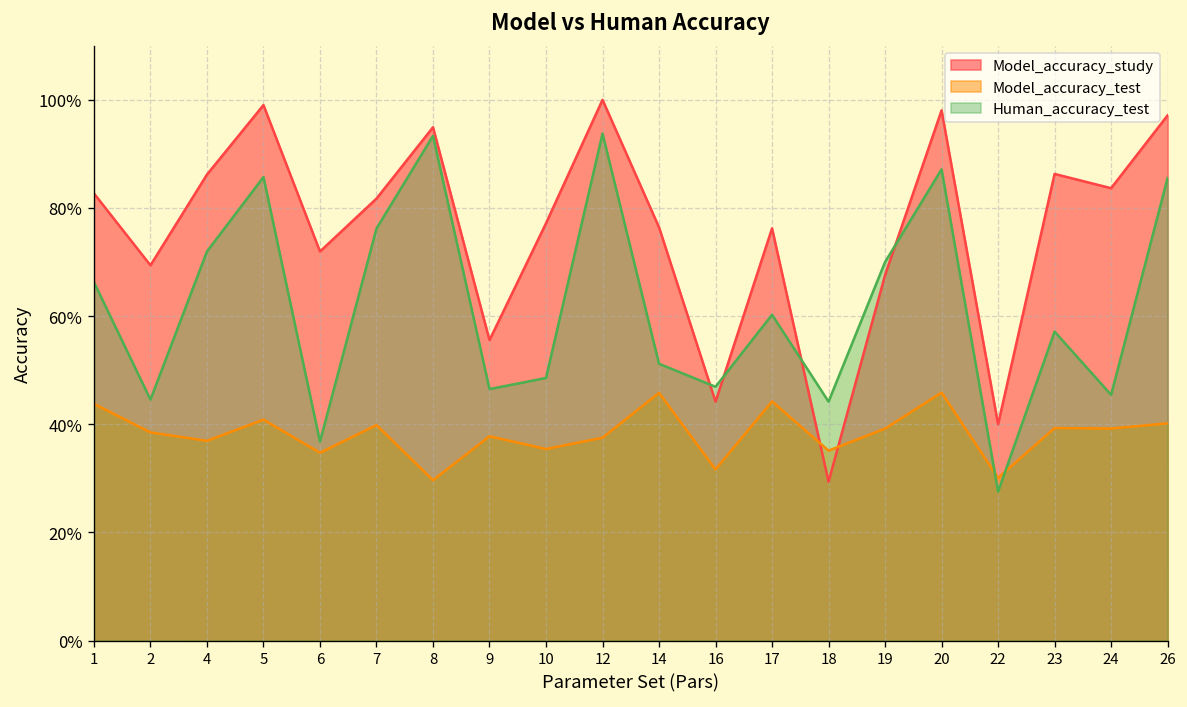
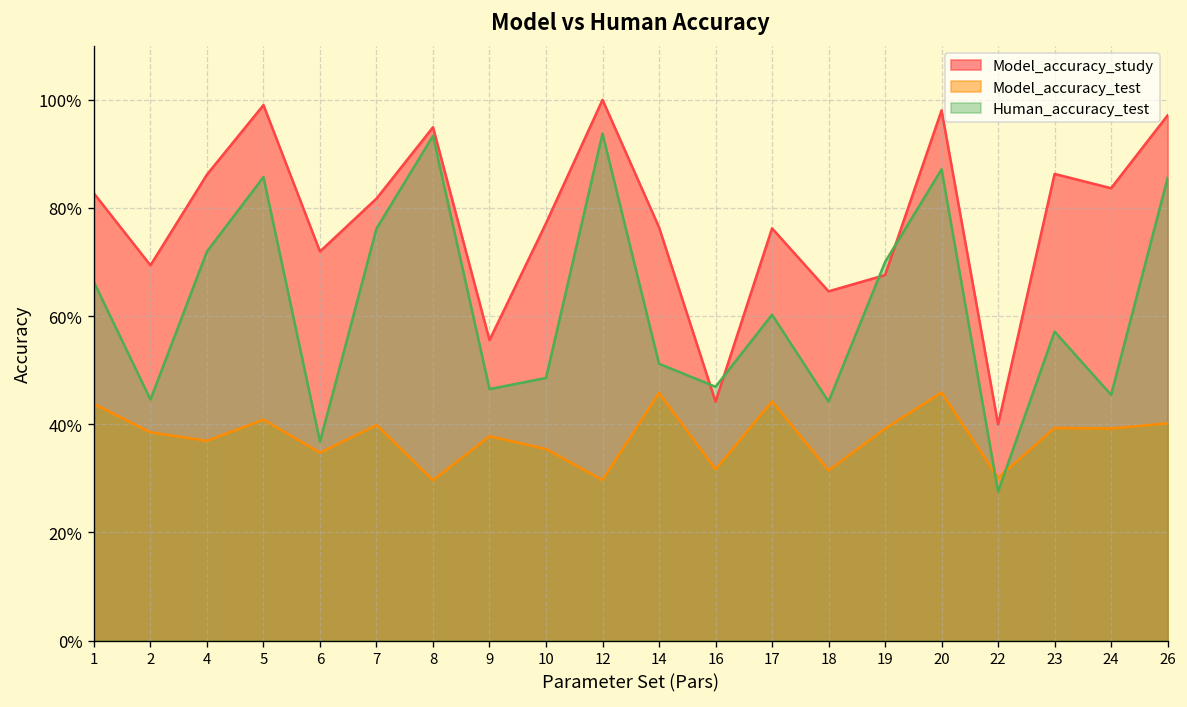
Model_accuracy_test, 12: 38% -> 30%
Model_accuracy_study, 18: 29% -> 65%
Model_accuracy_test, 18: 35% -> 31%
